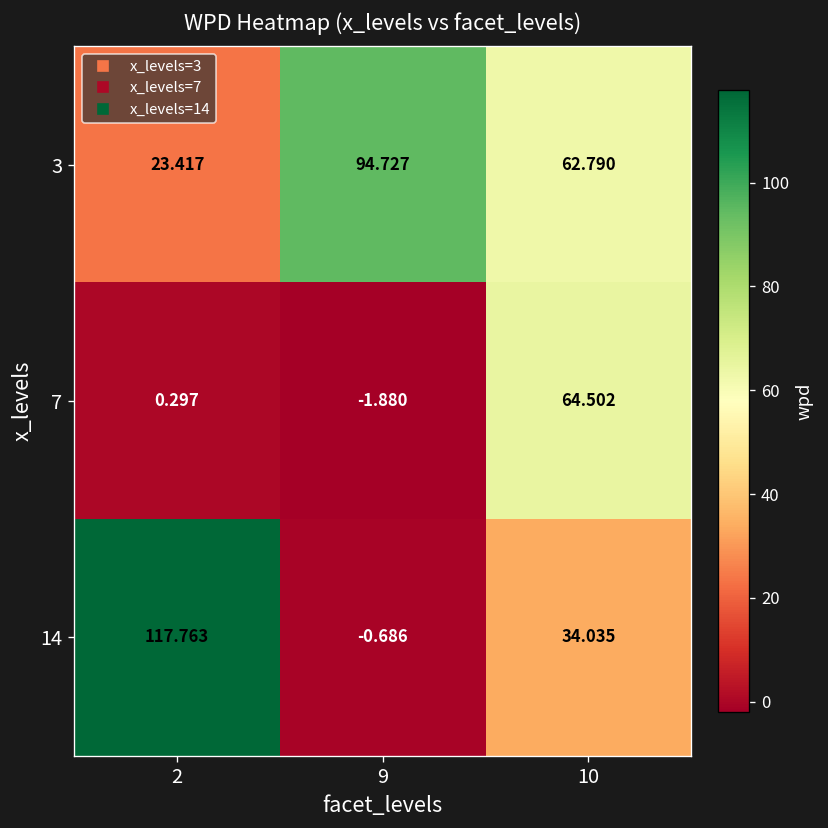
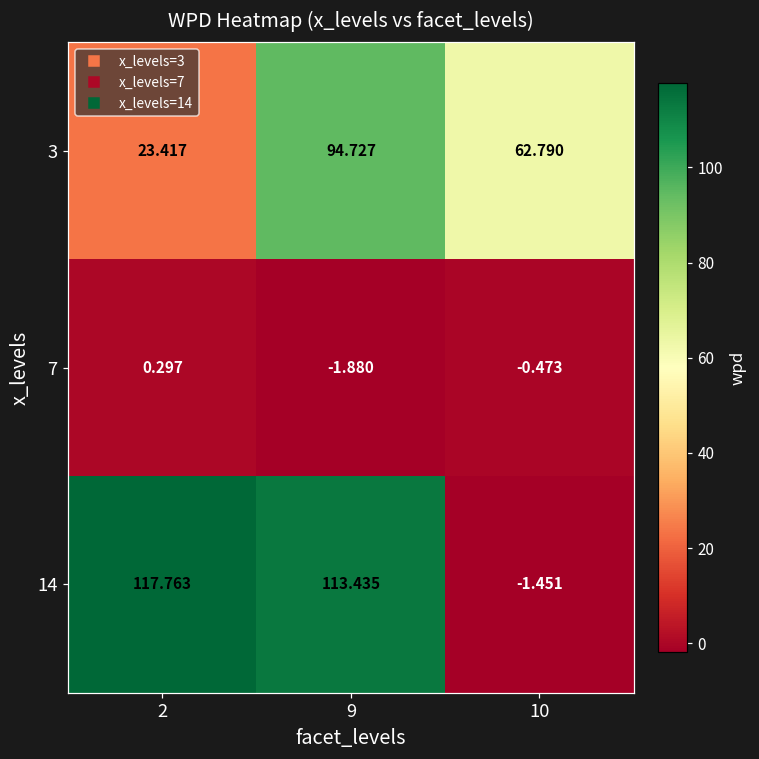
7, 10: 64.502 -> -0.473
14, 9: -0.686 -> 113.435
14, 10: 34.035 -> -1.451
